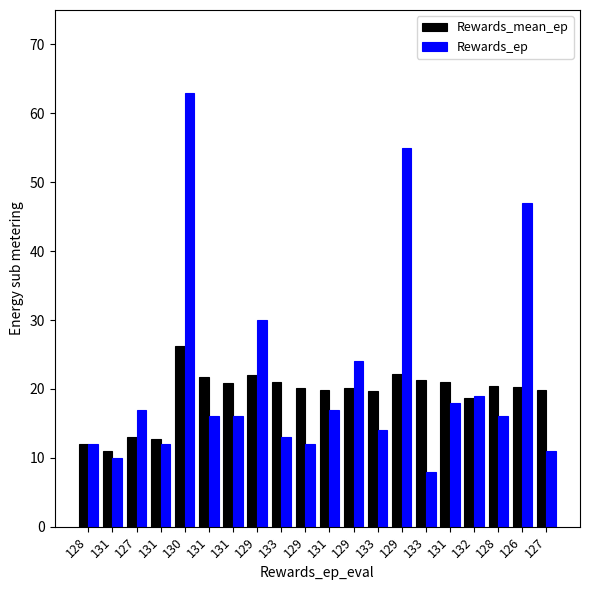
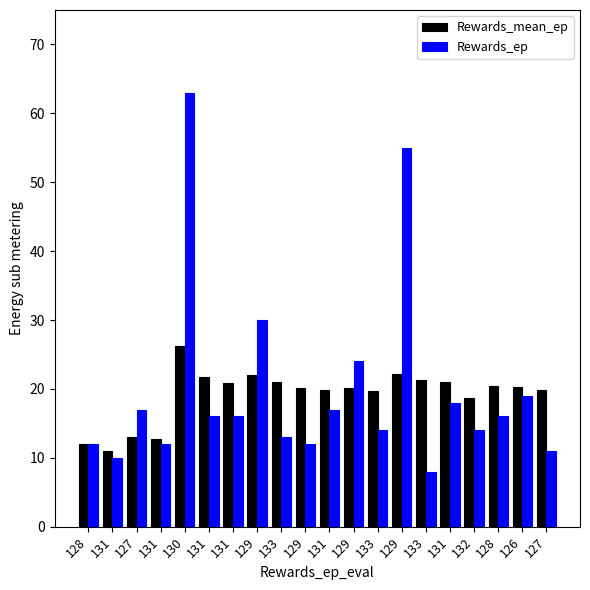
Rewards_ep, 132: 19 -> 14
Rewards_ep, 126: 47 -> 19
